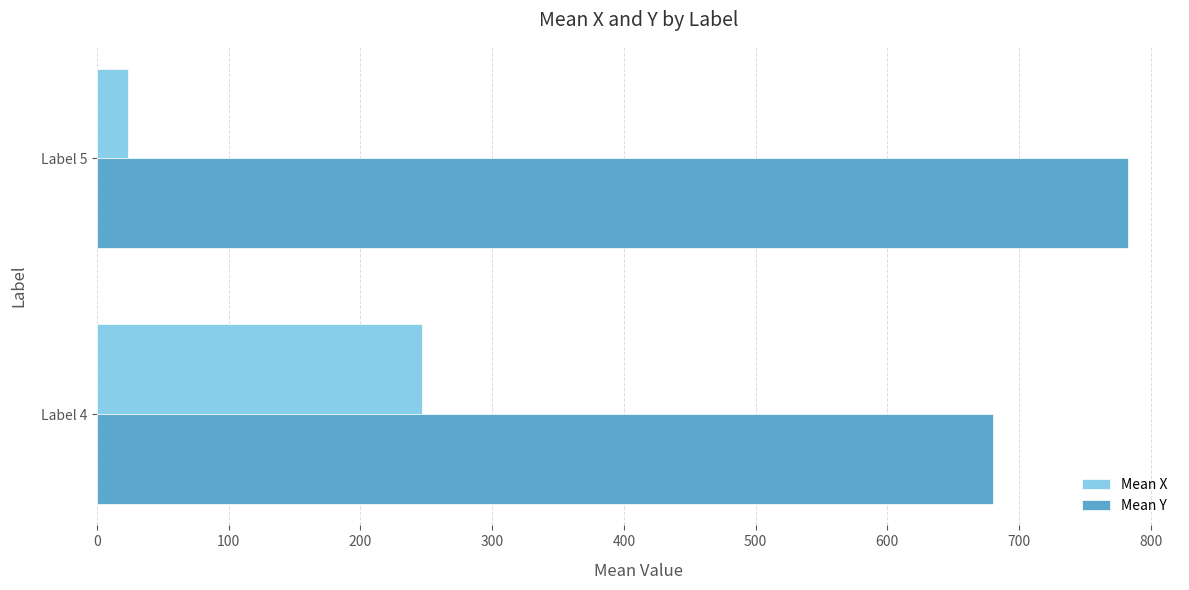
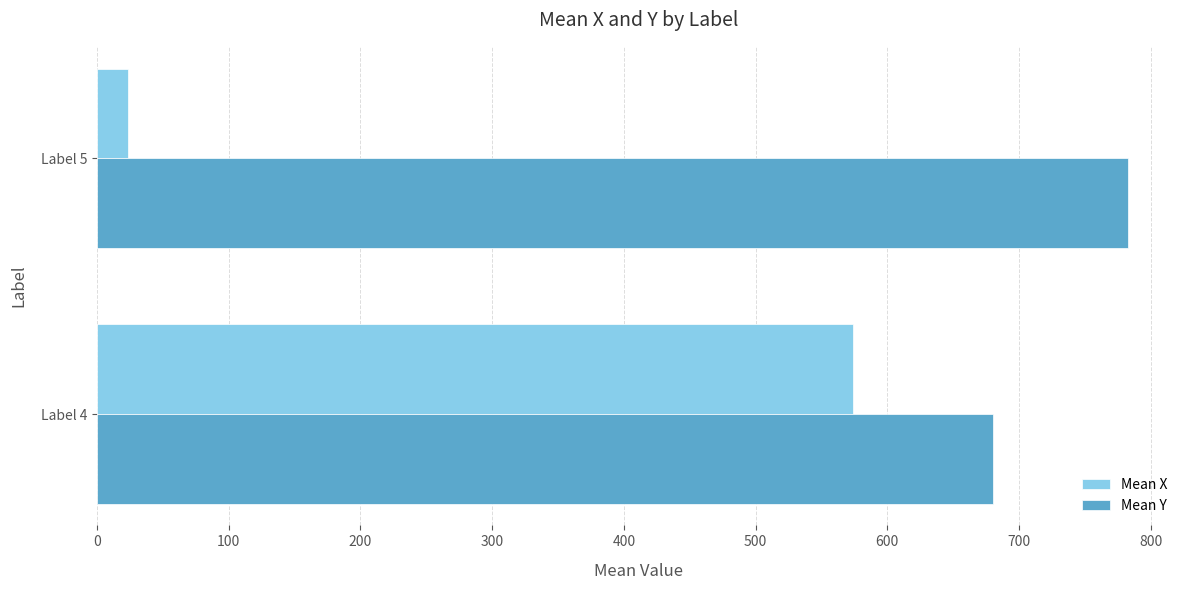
Mean X, Label 4: 247 -> 574
